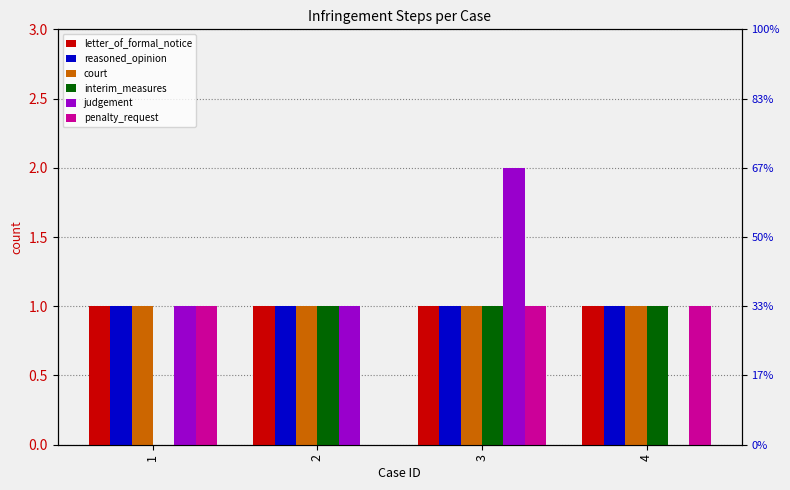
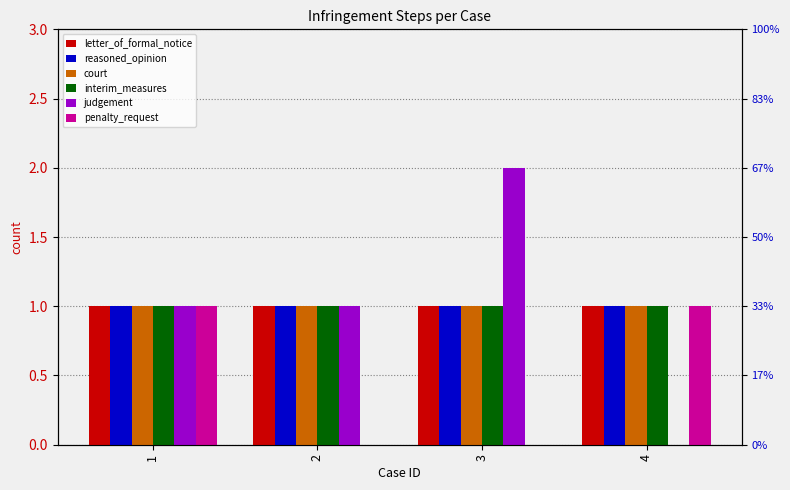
interim_measures, 1: 0 -> 1
penalty_request, 3: 1 -> 0
